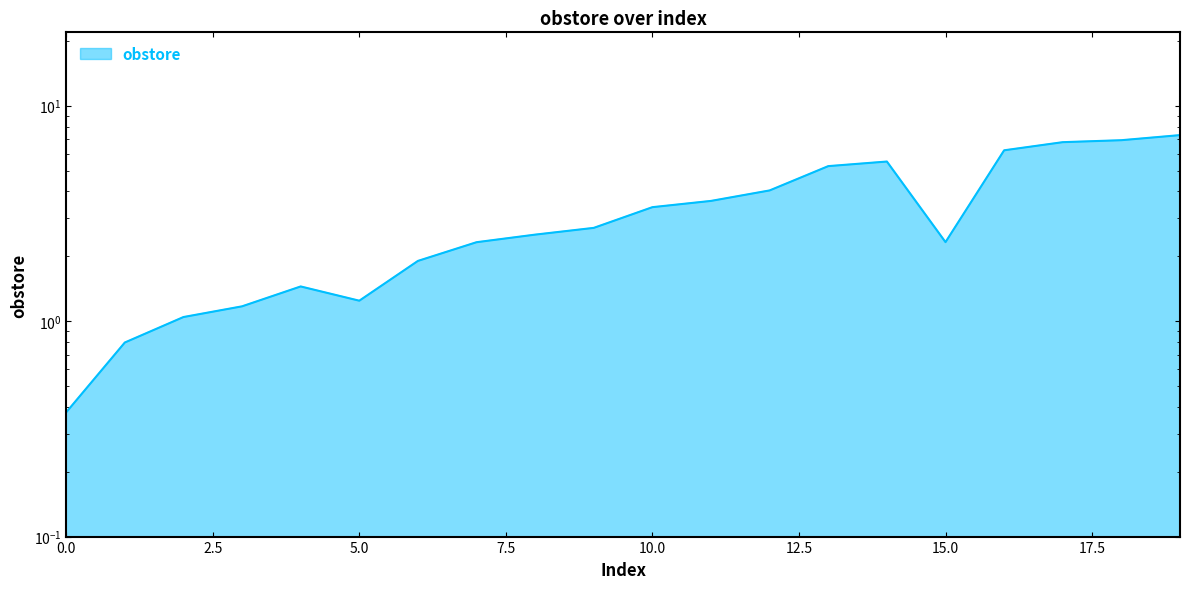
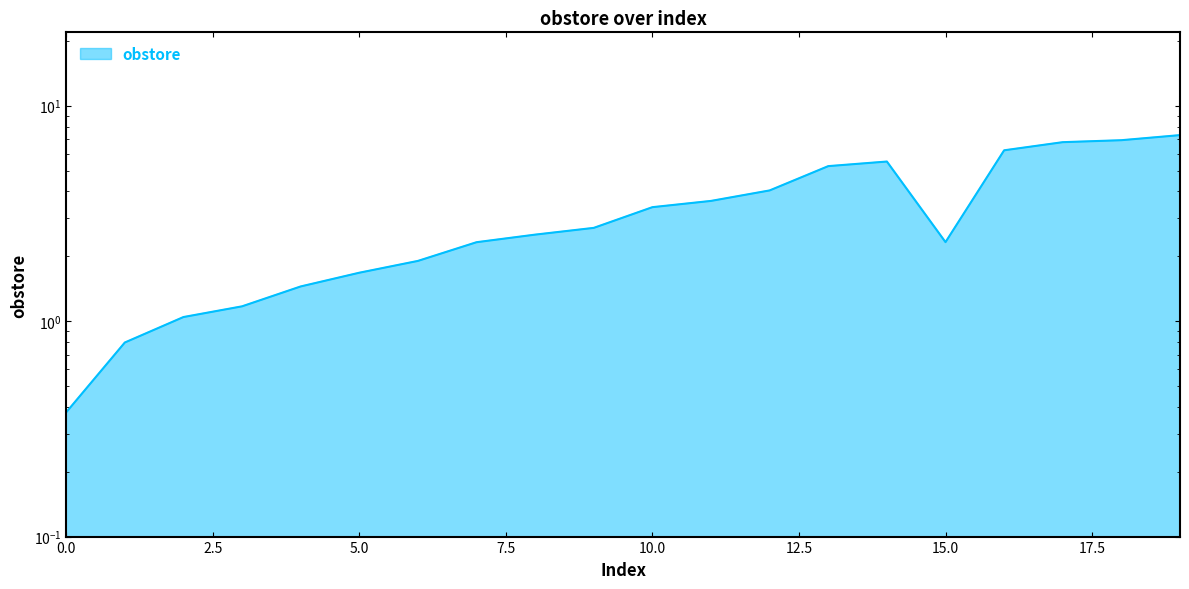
5.0: 1.2 -> 1.7
